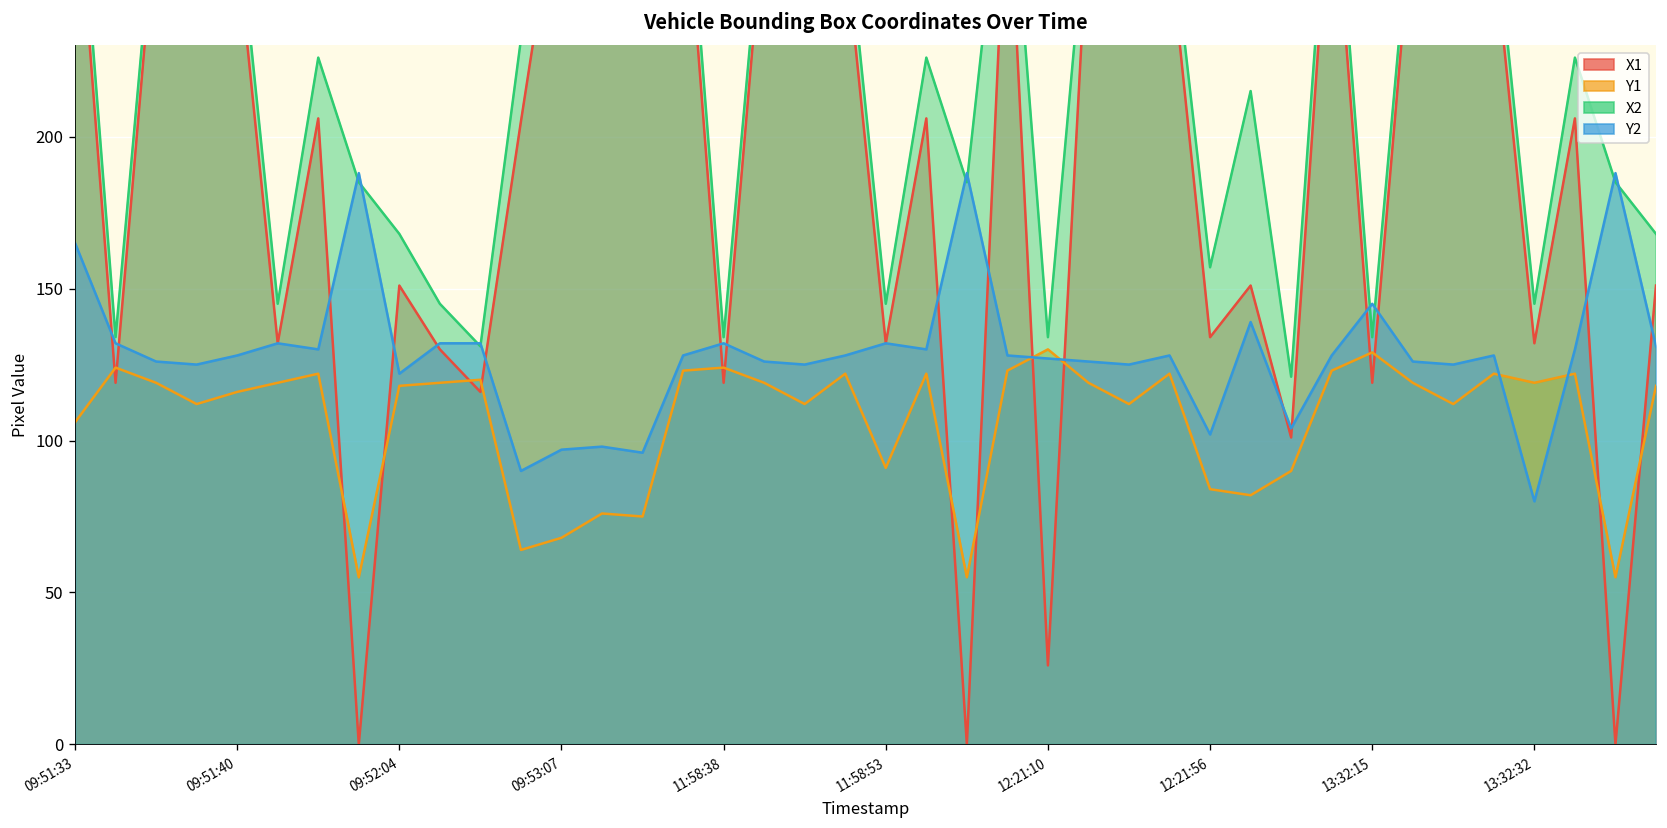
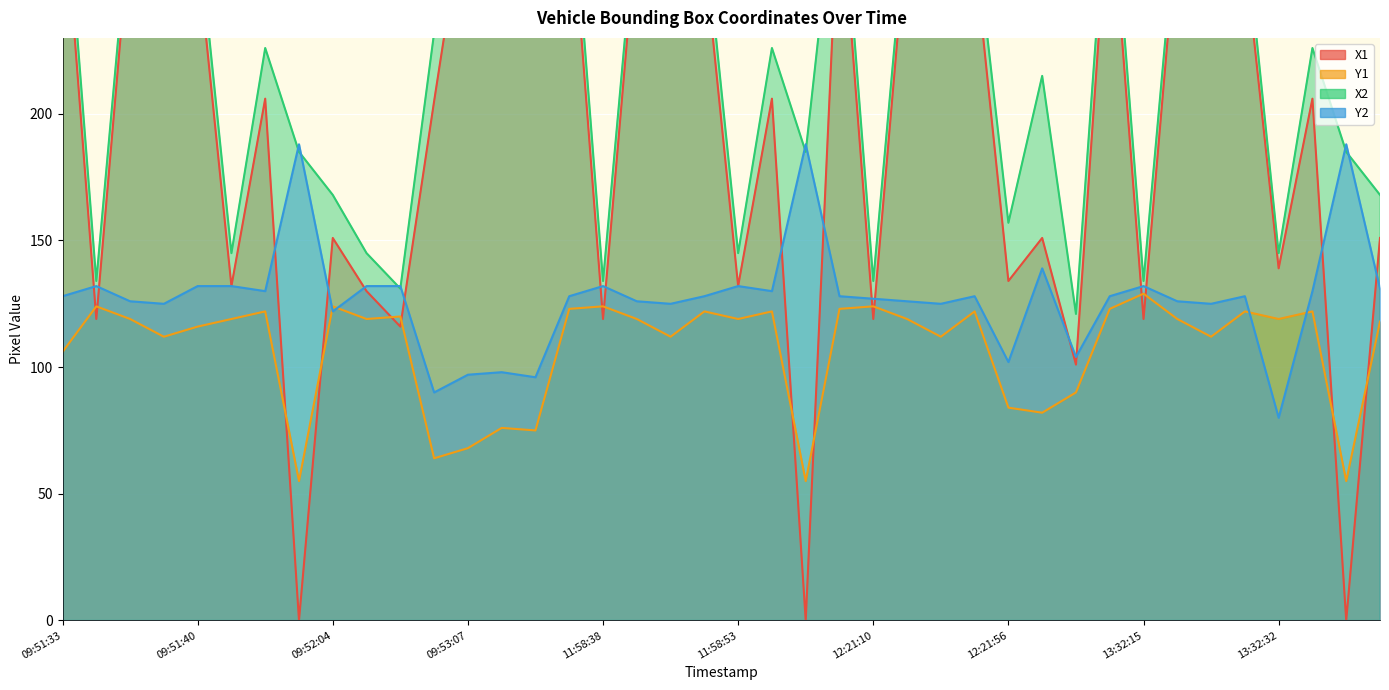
Y2, 09:51:33: 165 -> 128
Y2, 09:51:40: 128 -> 132
Y1, 09:52:04: 118 -> 124
Y1, 11:58:53: 91 -> 119
X1, 12:21:10: 26 -> 119
Y1, 12:21:10: 130 -> 124
Y2, 13:32:15: 145 -> 132
X1, 13:32:32: 132 -> 139
